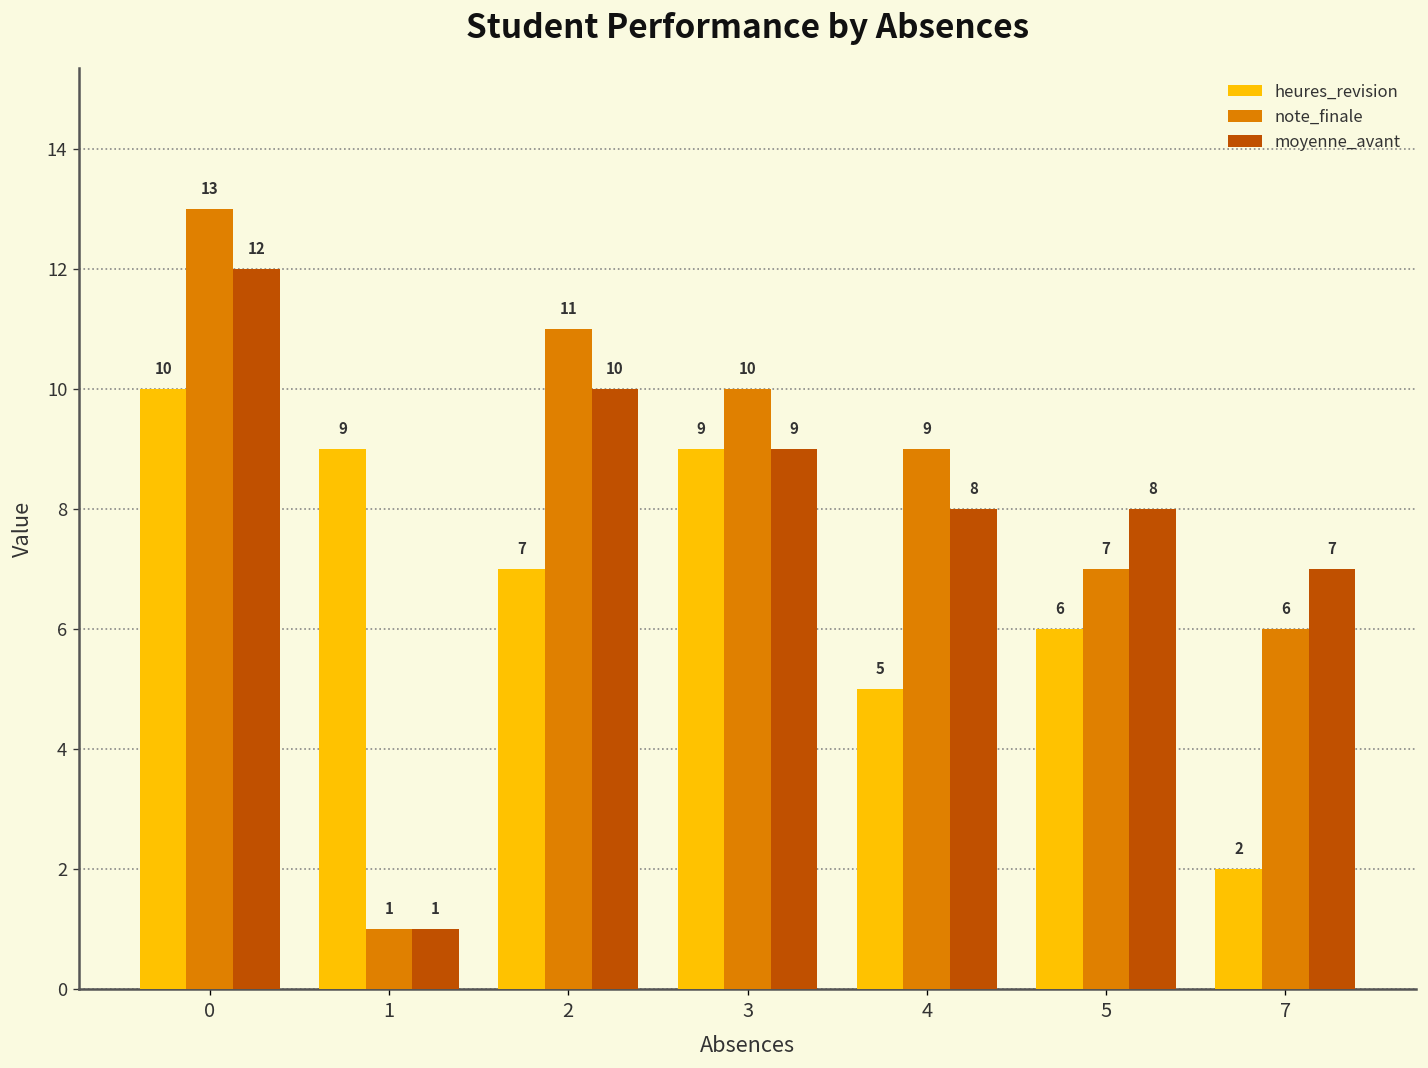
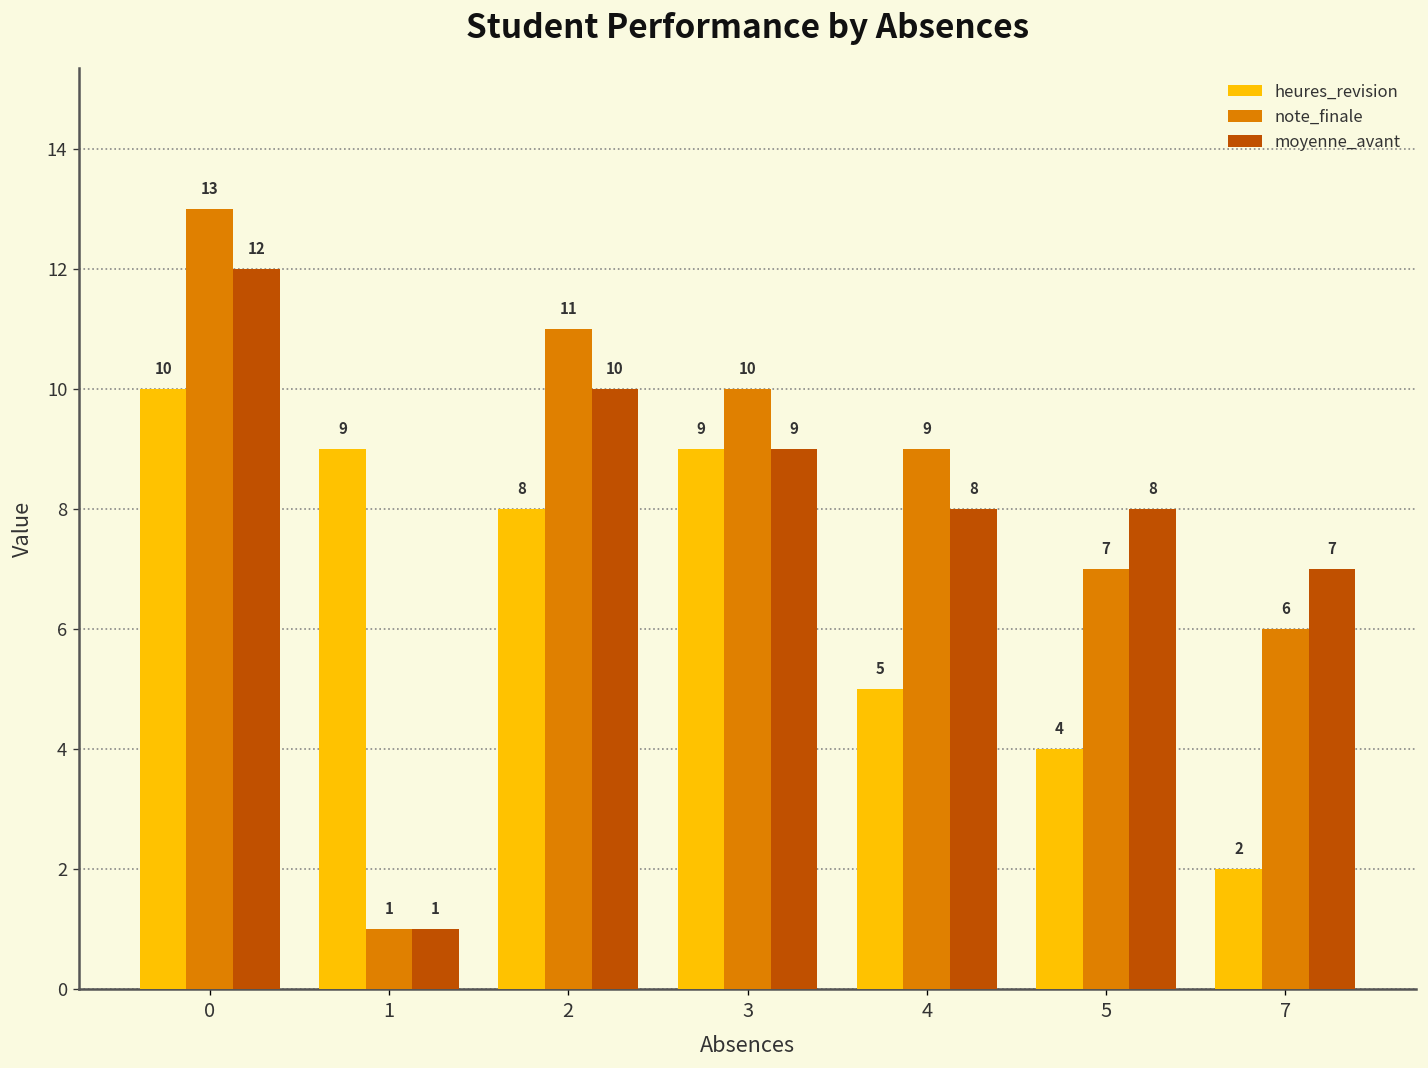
heures_revision, 2: 7 -> 8
heures_revision, 5: 6 -> 4
